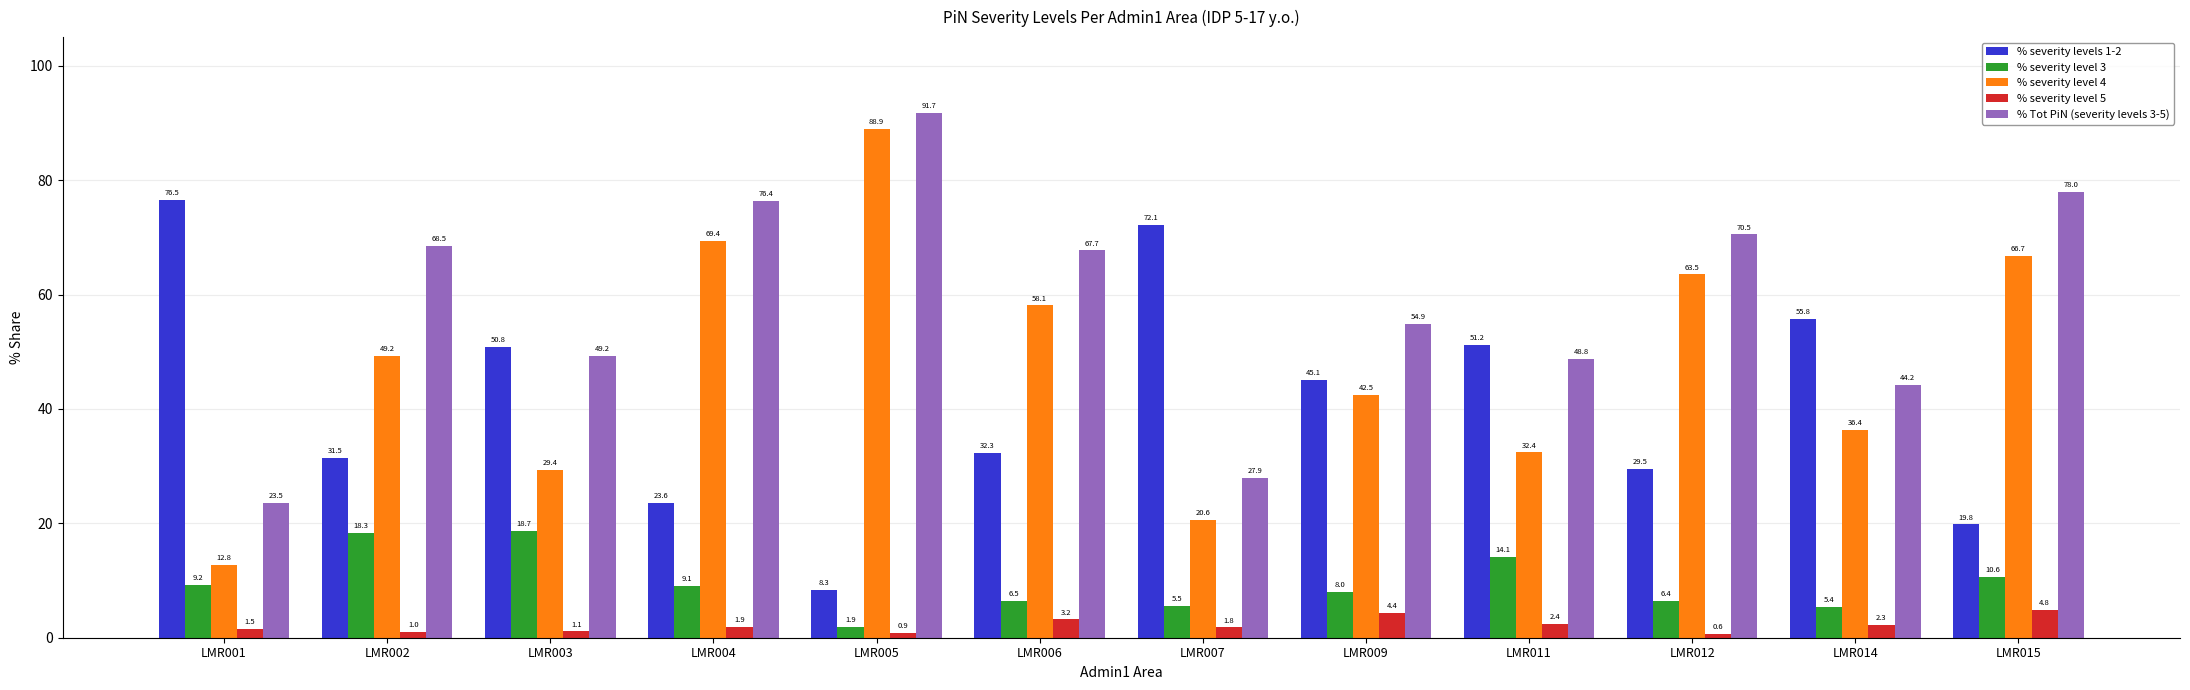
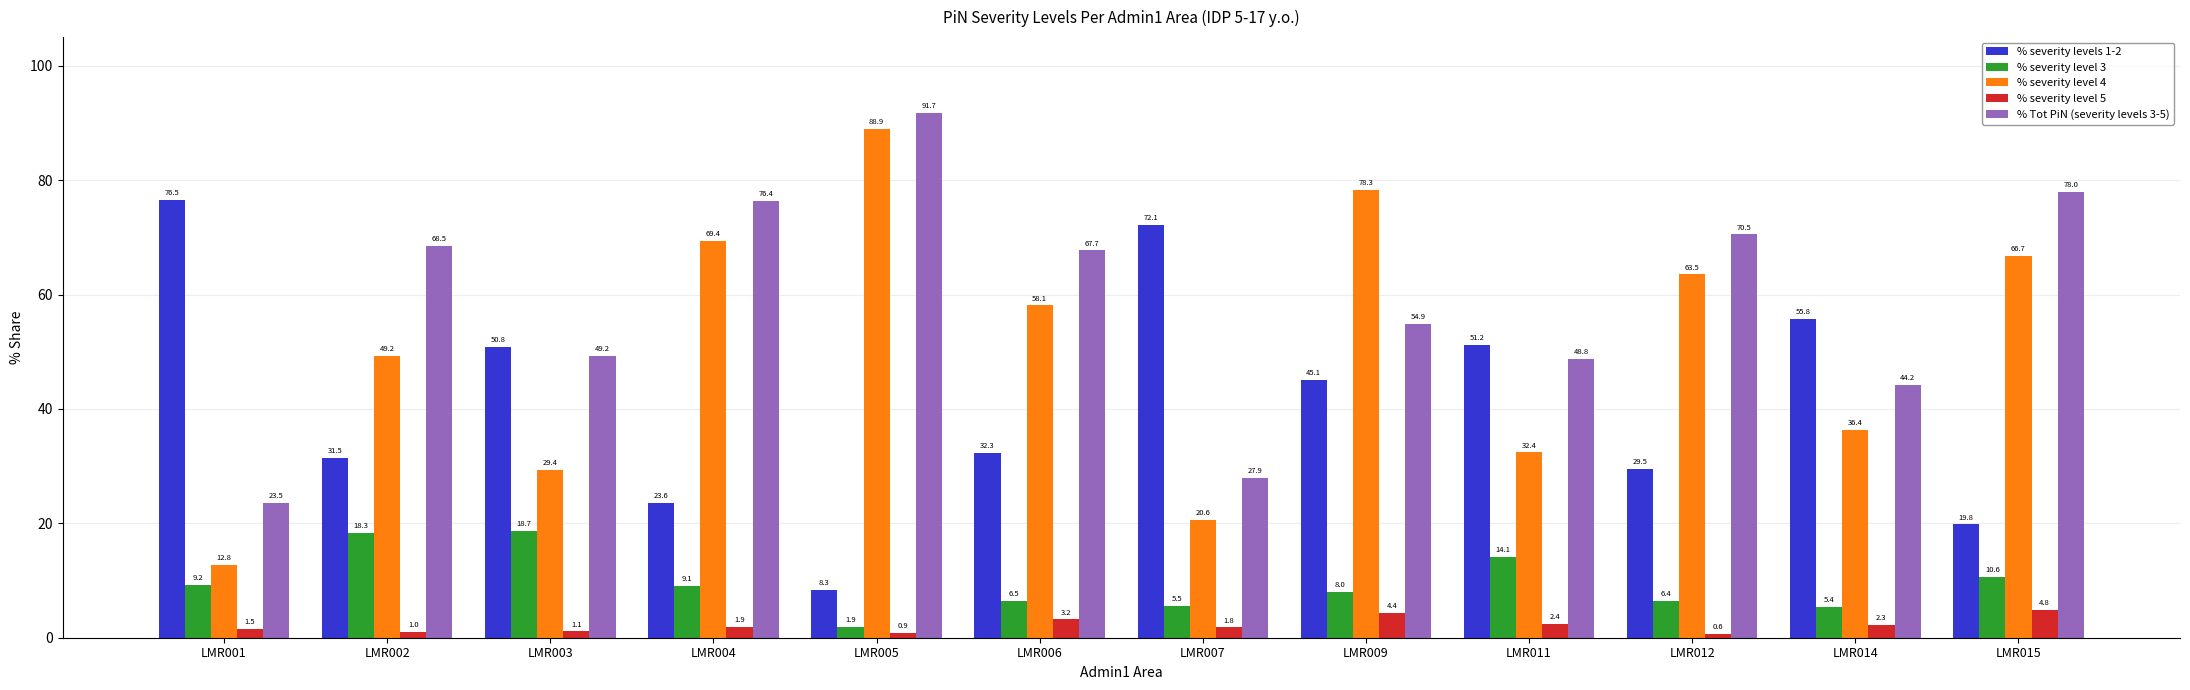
% severity level 4, LMR009: 42.5 -> 78.3
